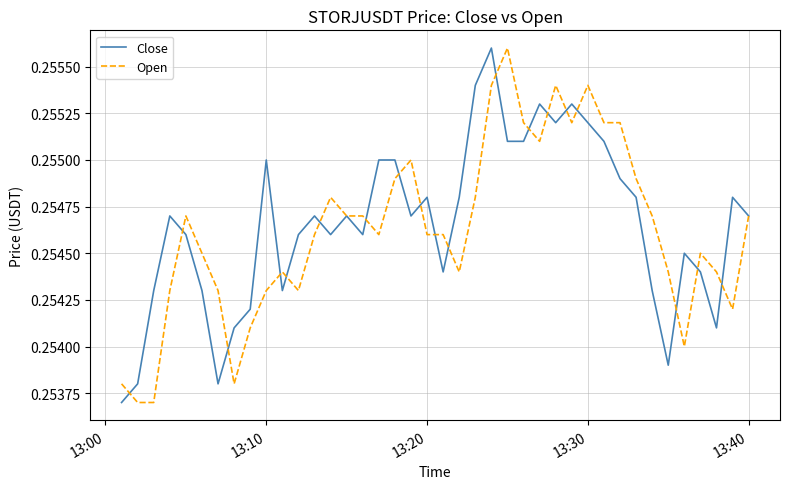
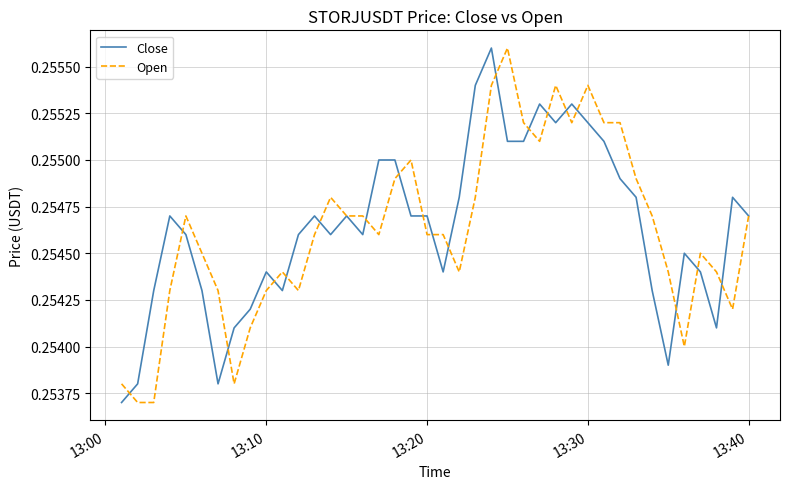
Close, 13:10: 0.2550 -> 0.2544
Close, 13:20: 0.2548 -> 0.2547
